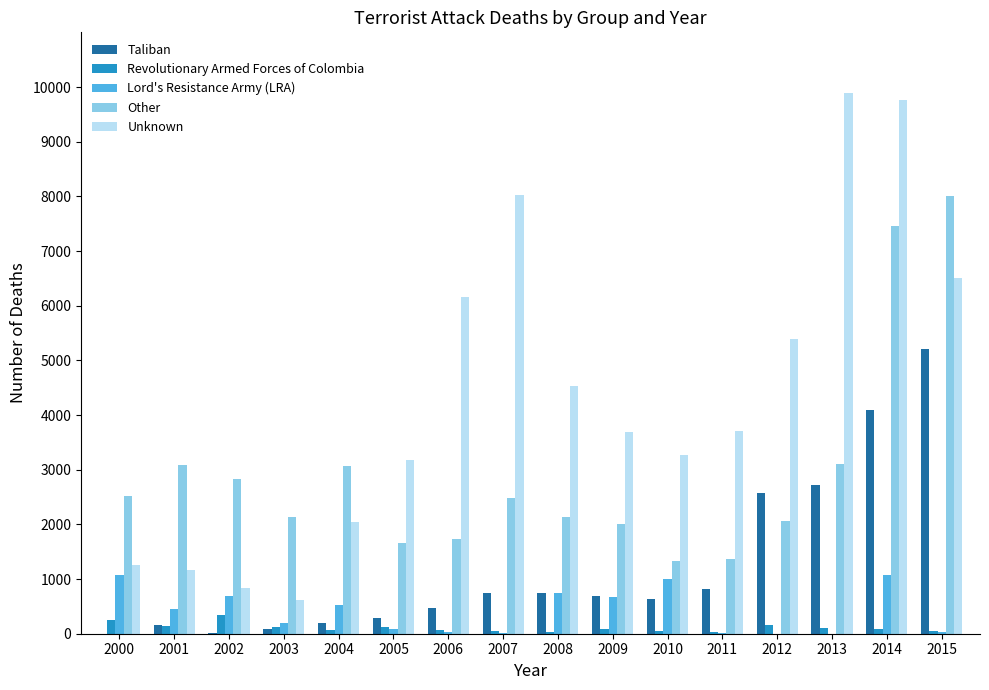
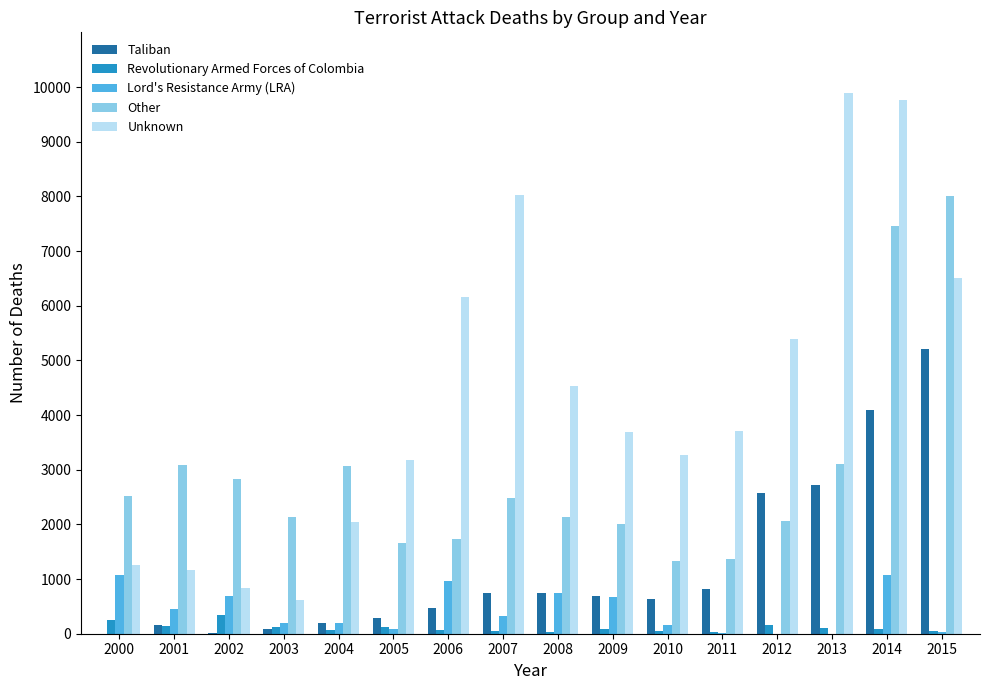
Lord's Resistance Army (LRA), 2004: 500 -> 200
Lord's Resistance Army (LRA), 2006: 0 -> 1000
Lord's Resistance Army (LRA), 2007: 0 -> 300
Lord's Resistance Army (LRA), 2010: 1000 -> 200
